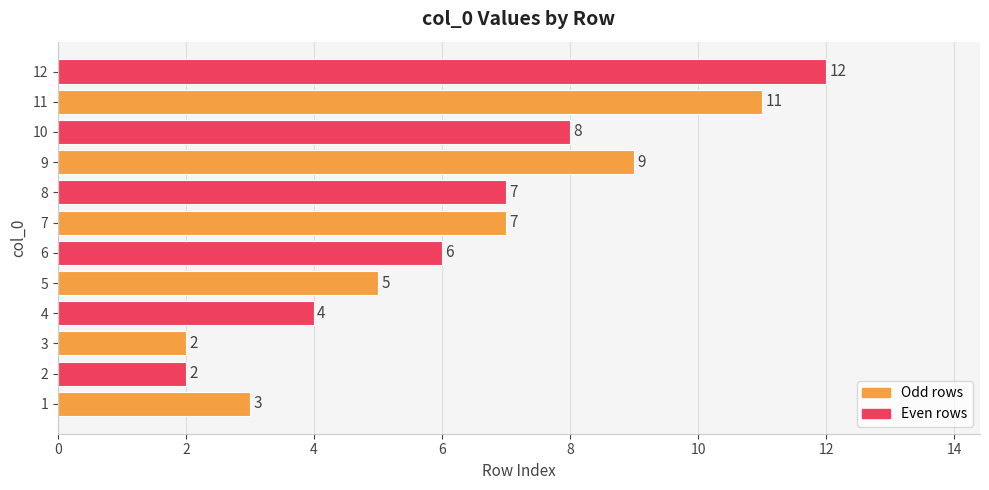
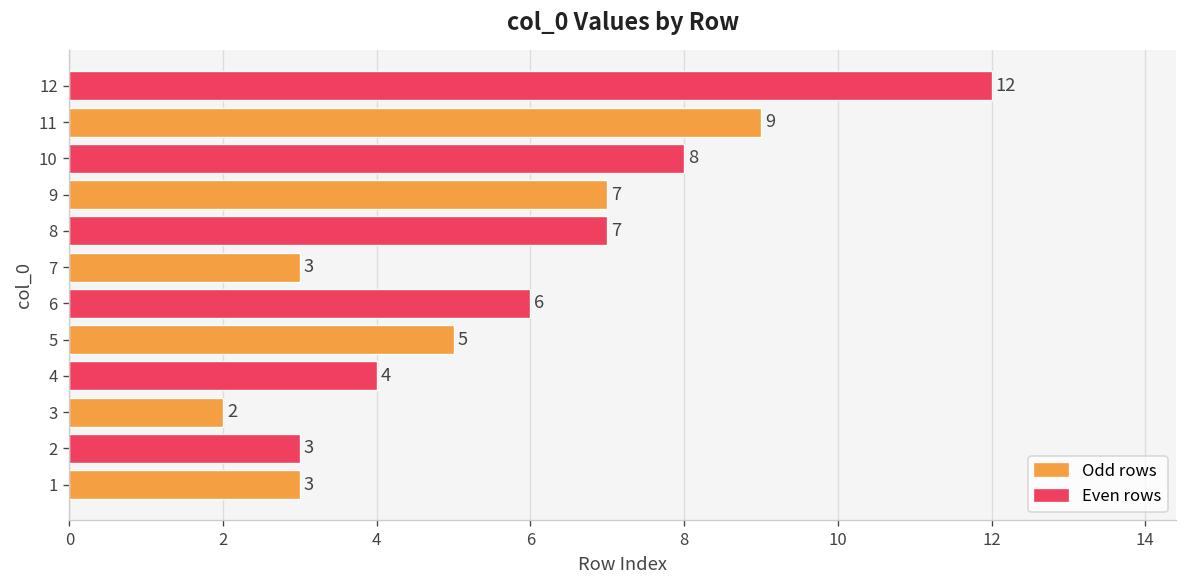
11: 11 -> 9
9: 9 -> 7
7: 7 -> 3
2: 2 -> 3
